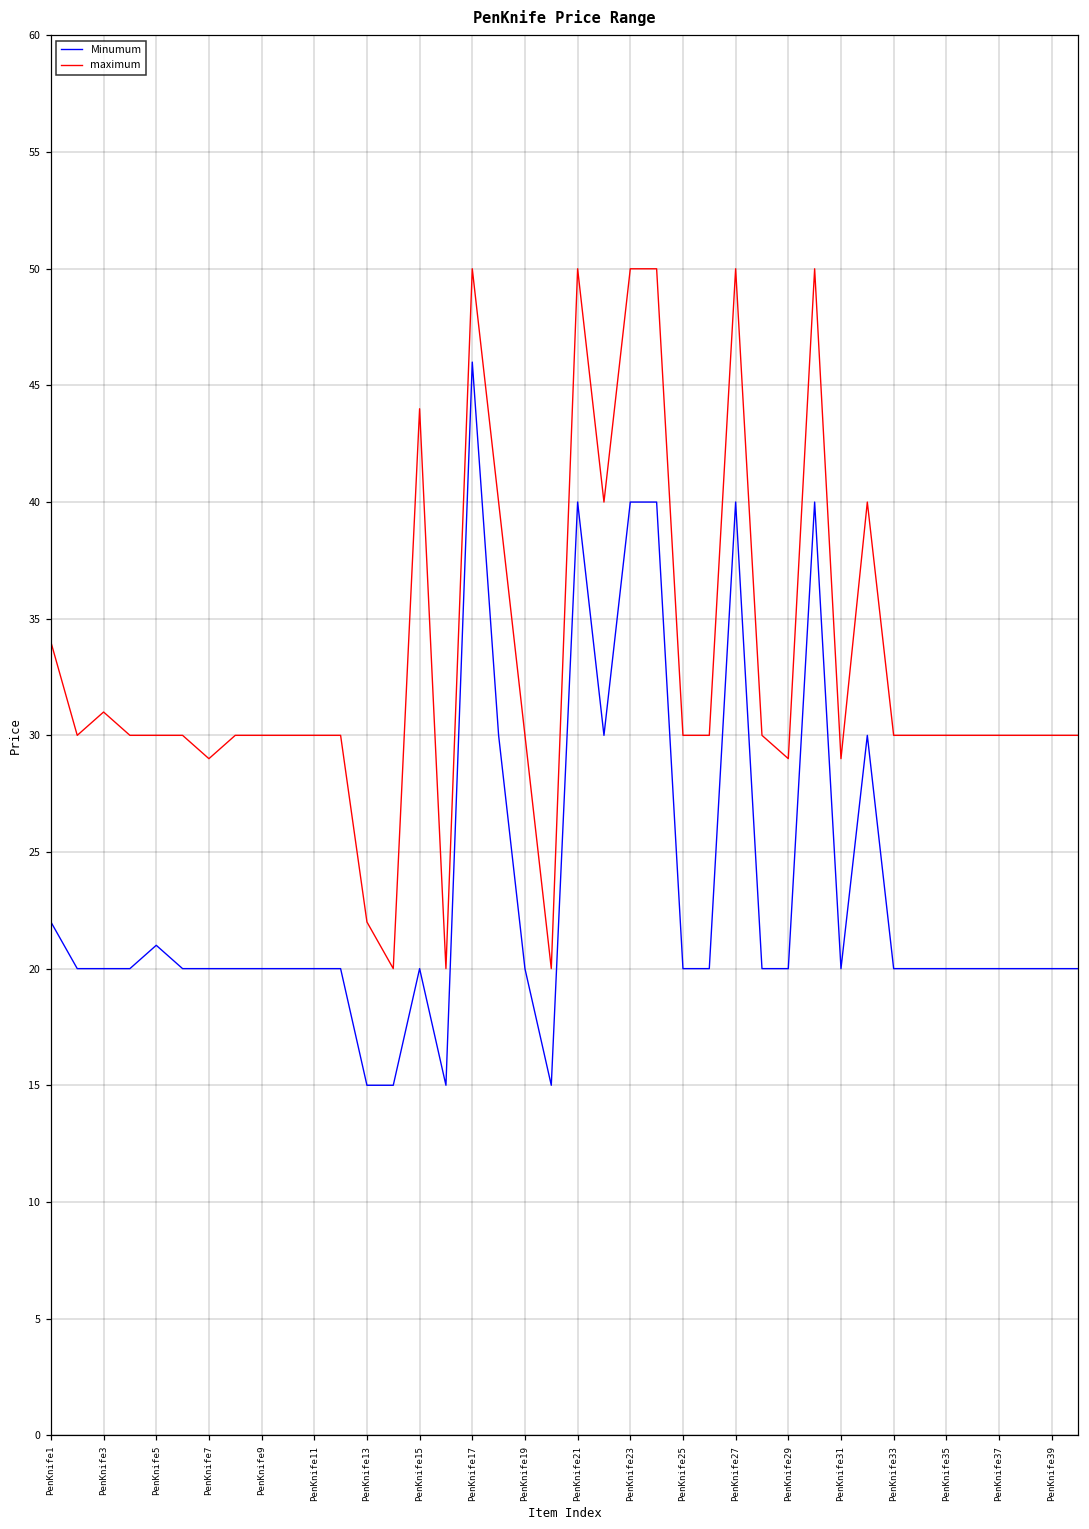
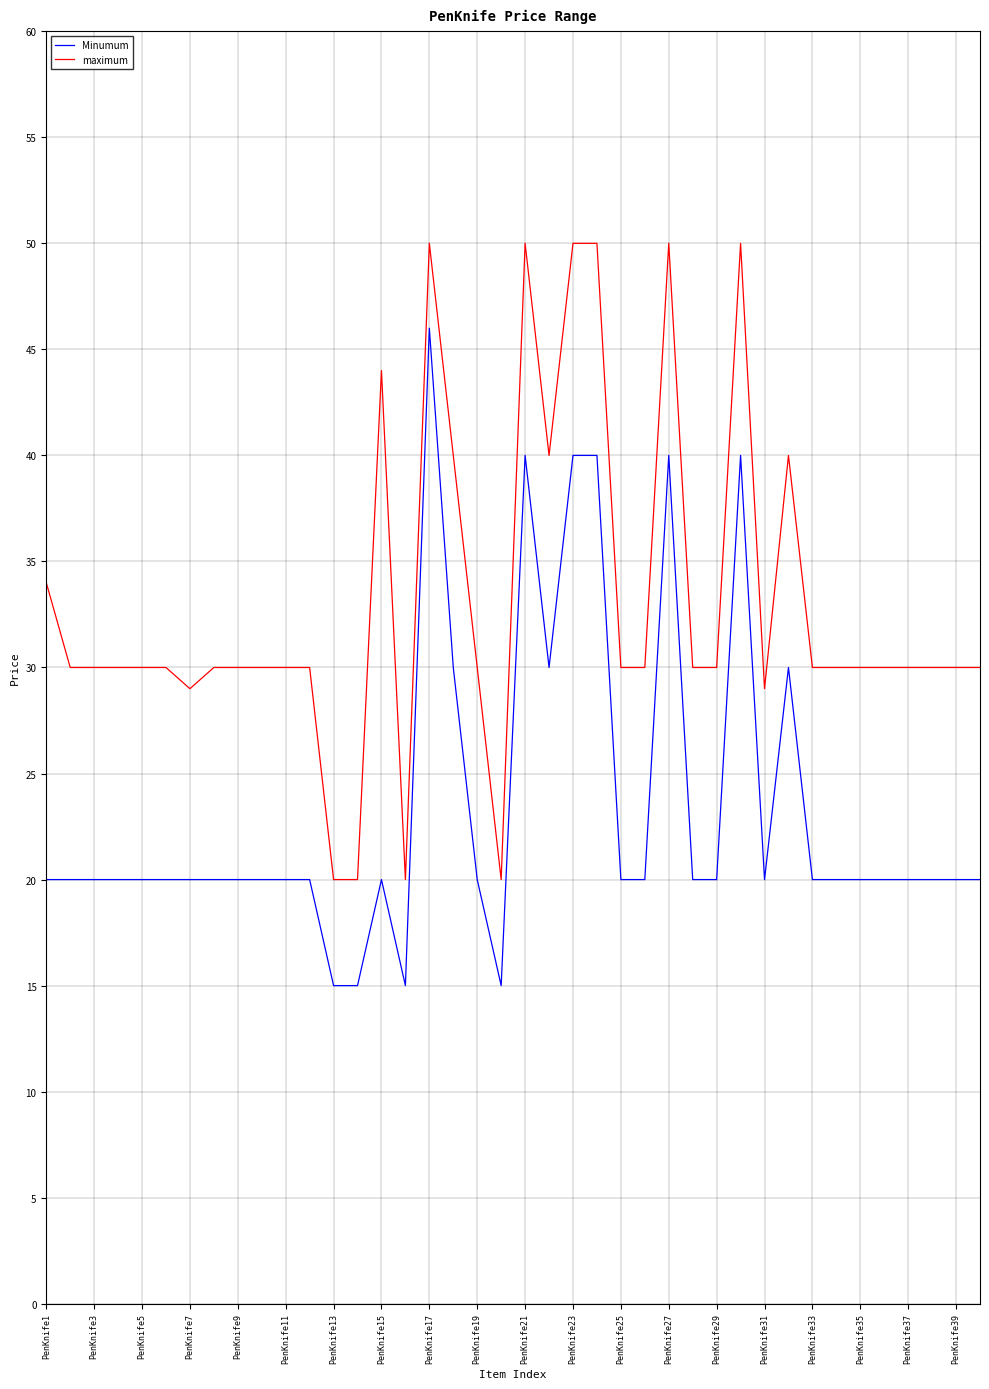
Minumum, PenKnife1: 22 -> 20
maximum, PenKnife3: 31 -> 30
Minumum, PenKnife5: 21 -> 20
maximum, PenKnife13: 22 -> 20
maximum, PenKnife29: 29 -> 30
